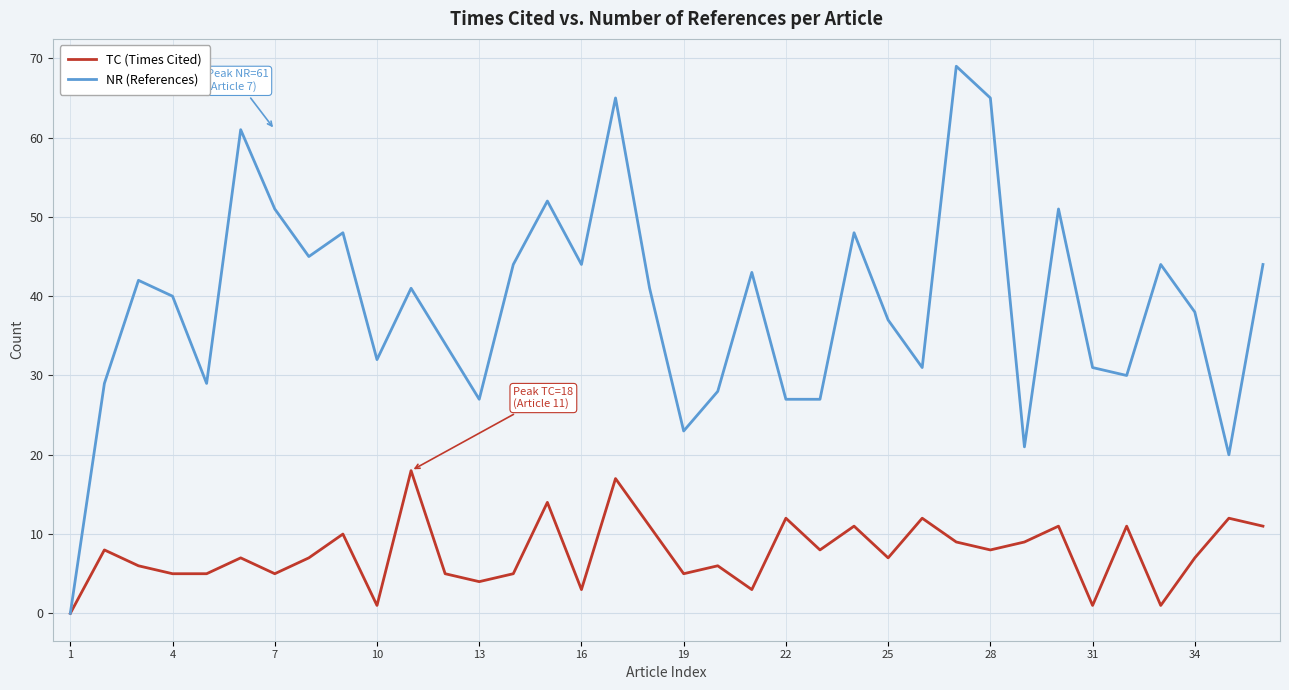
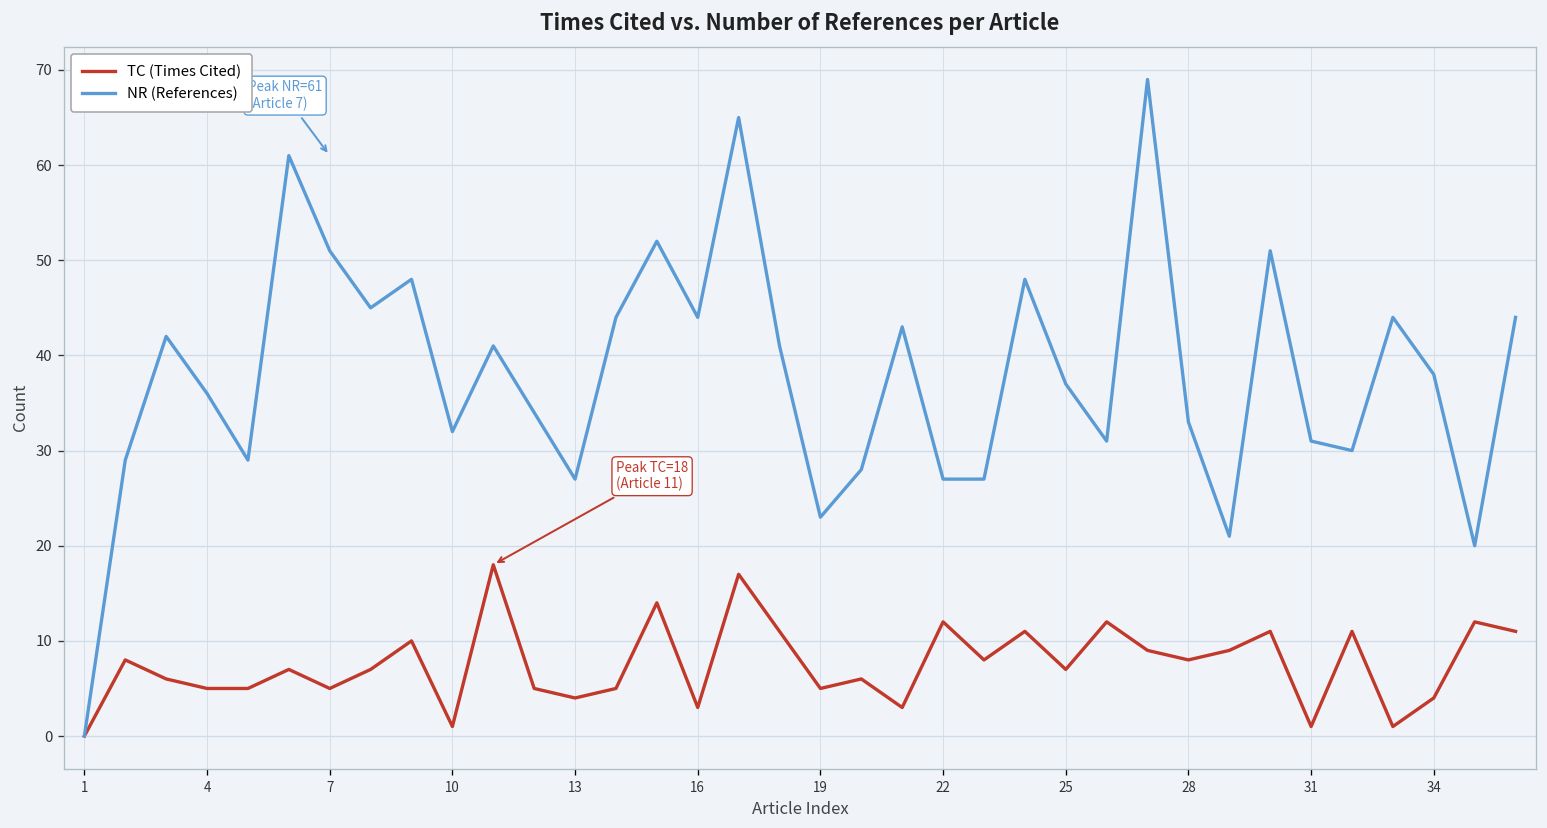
NR (References), 4: 40 -> 36
NR (References), 28: 65 -> 33
TC (Times Cited), 34: 7 -> 4
